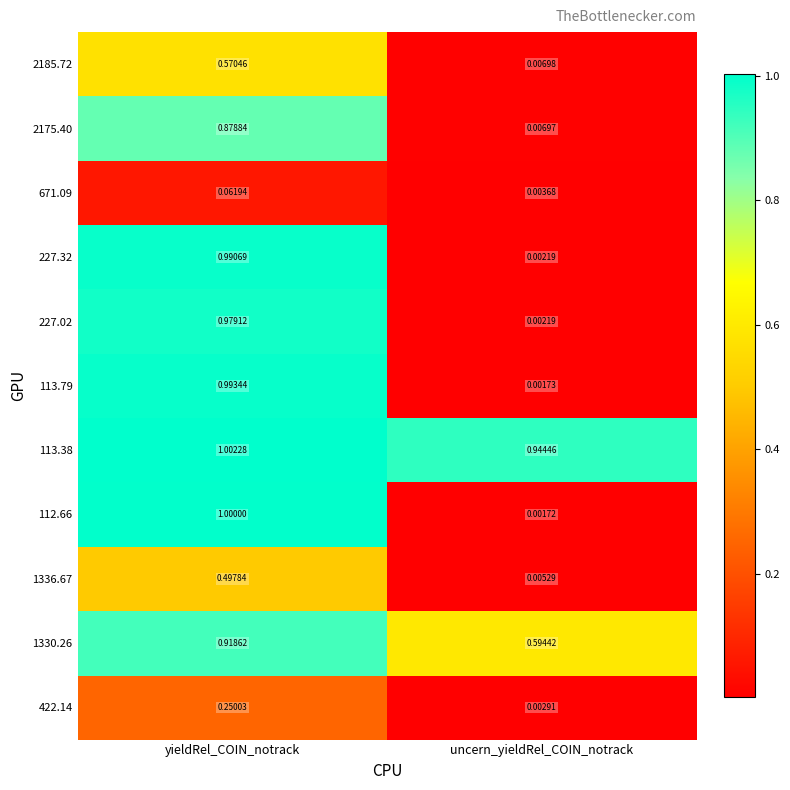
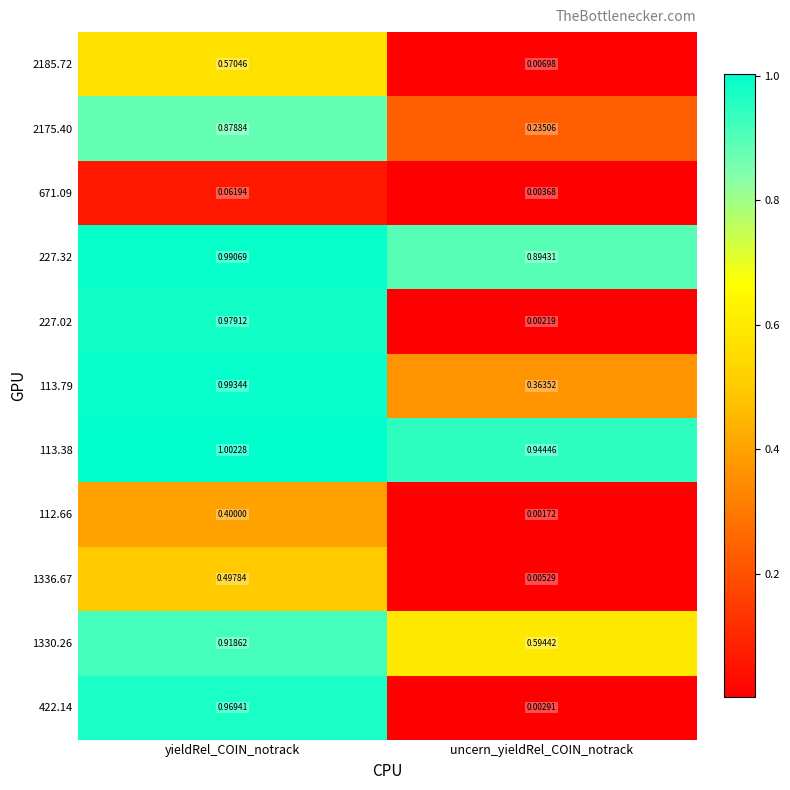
2175.40, uncern_yieldRel_COIN_notrack: 0.00697 -> 0.23506
227.32, uncern_yieldRel_COIN_notrack: 0.00219 -> 0.89431
113.79, uncern_yieldRel_COIN_notrack: 0.00173 -> 0.36352
112.66, yieldRel_COIN_notrack: 1.00000 -> 0.40000
422.14, yieldRel_COIN_notrack: 0.25003 -> 0.96941
